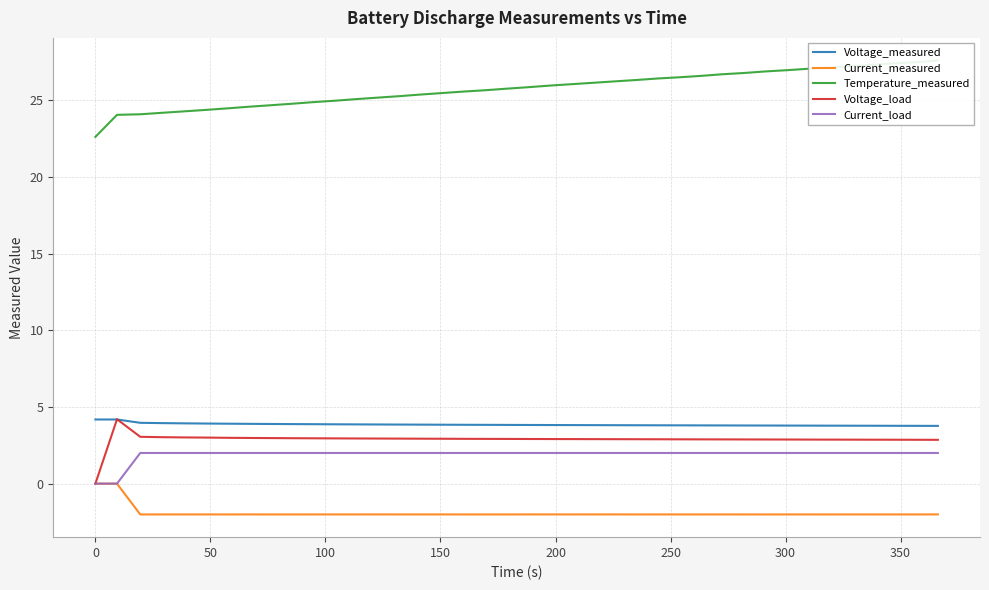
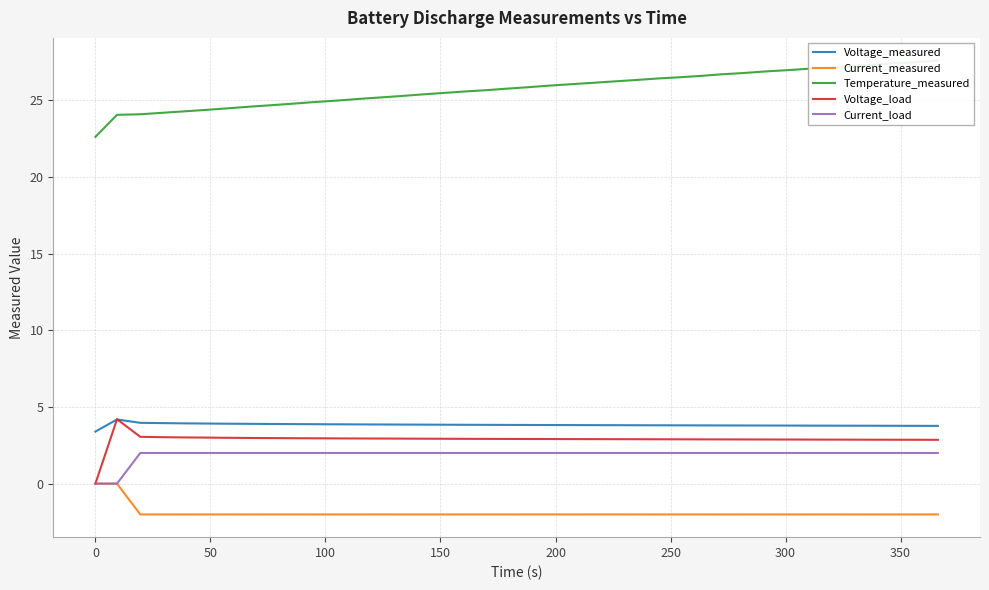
Voltage_measured, 0: 4.2 -> 3.4
